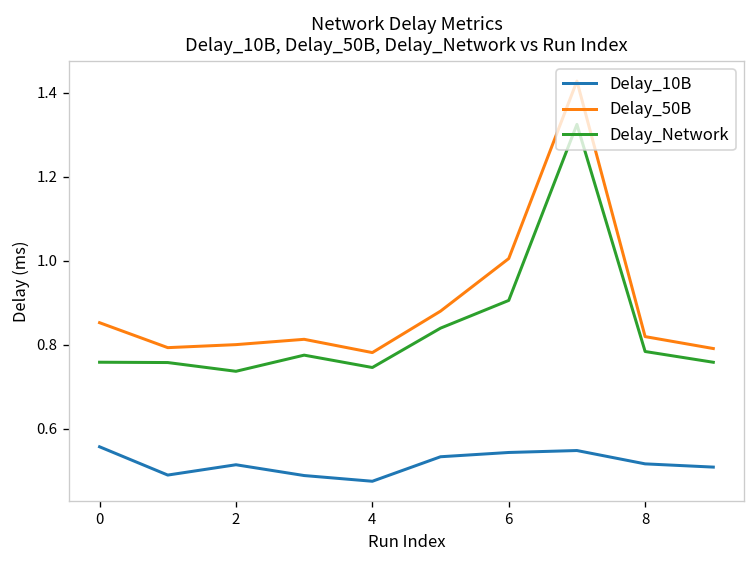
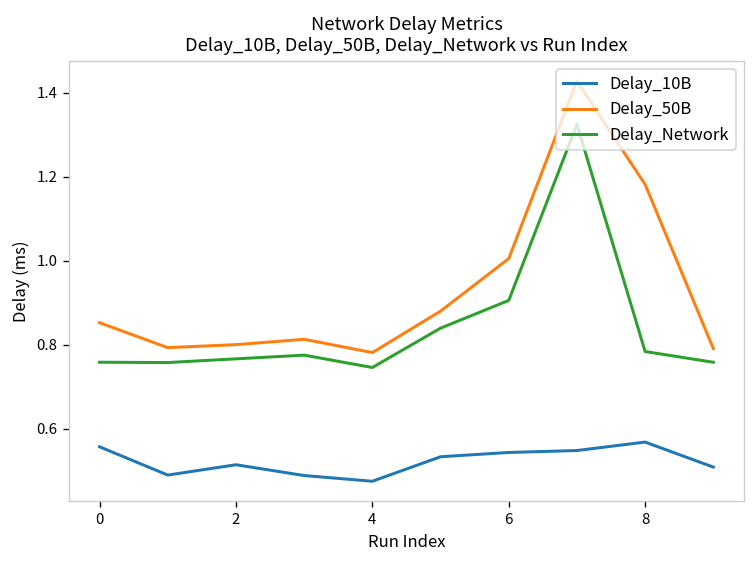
Delay_Network, 2: 0.74 -> 0.77
Delay_10B, 8: 0.52 -> 0.57
Delay_50B, 8: 0.82 -> 1.18
